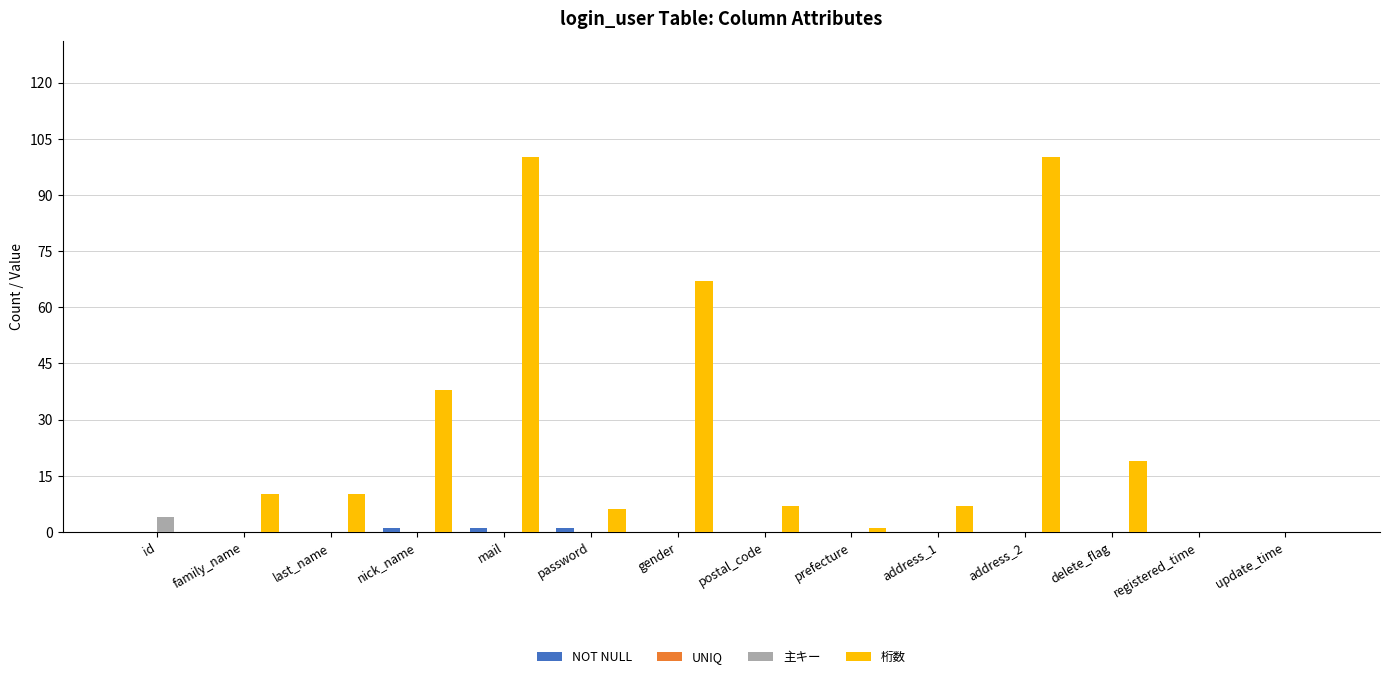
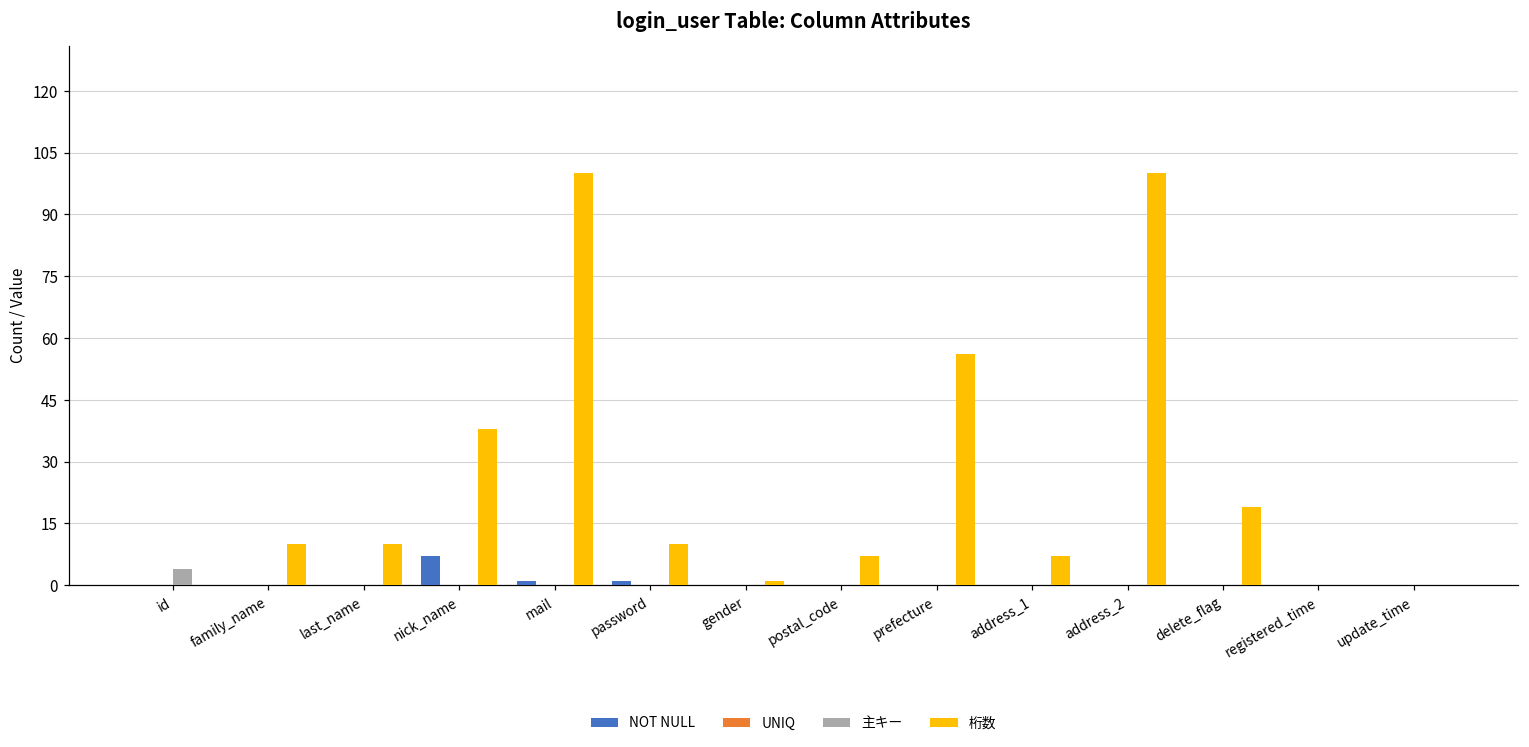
NOT NULL, nick_name: 1 -> 7
桁数, password: 6 -> 10
桁数, gender: 67 -> 1
桁数, prefecture: 1 -> 56
